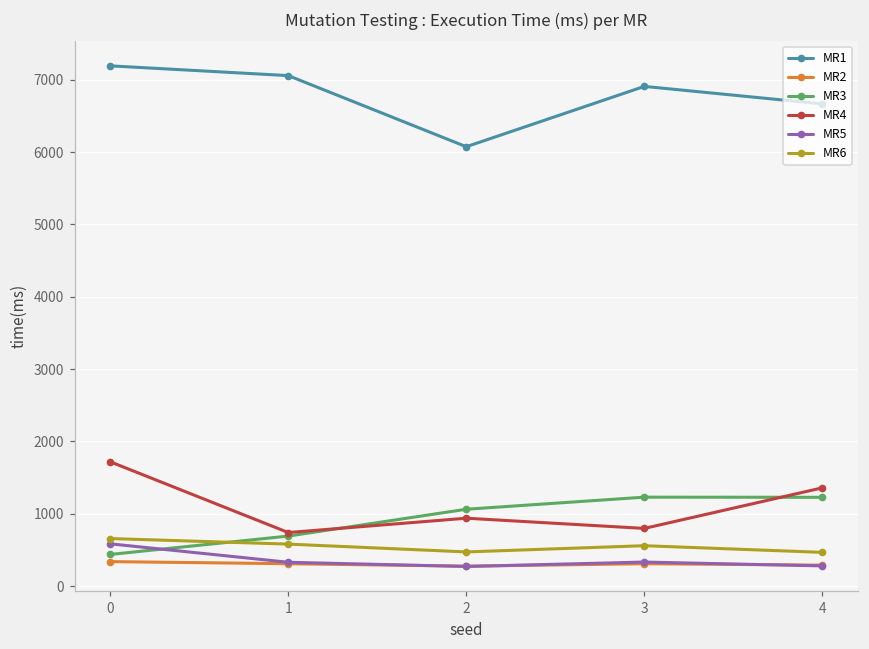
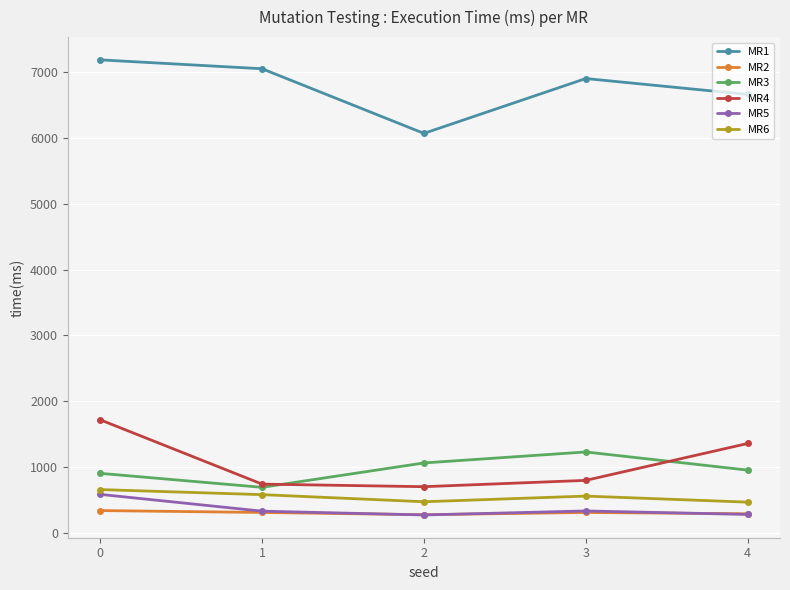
MR3, 0: 400 -> 900
MR4, 2: 900 -> 700
MR3, 4: 1200 -> 1000
